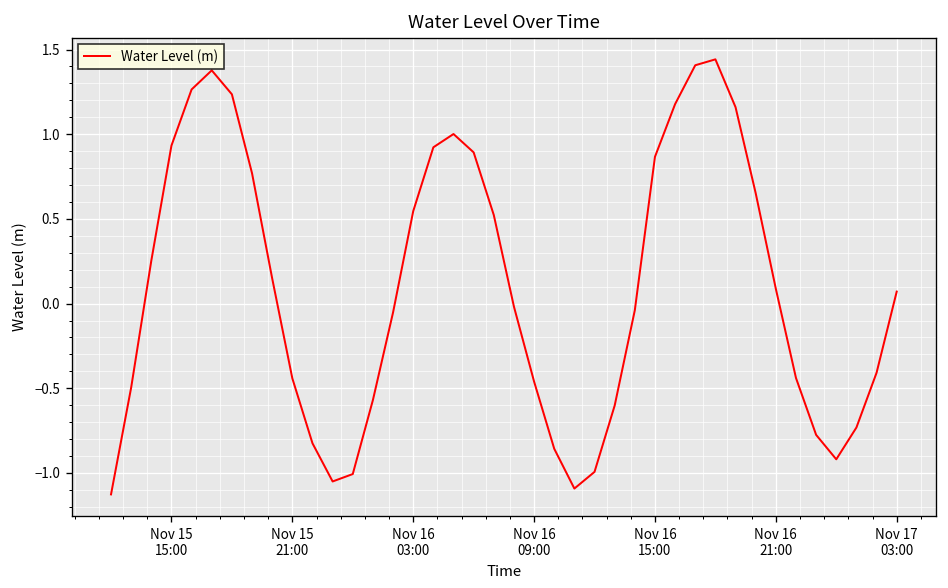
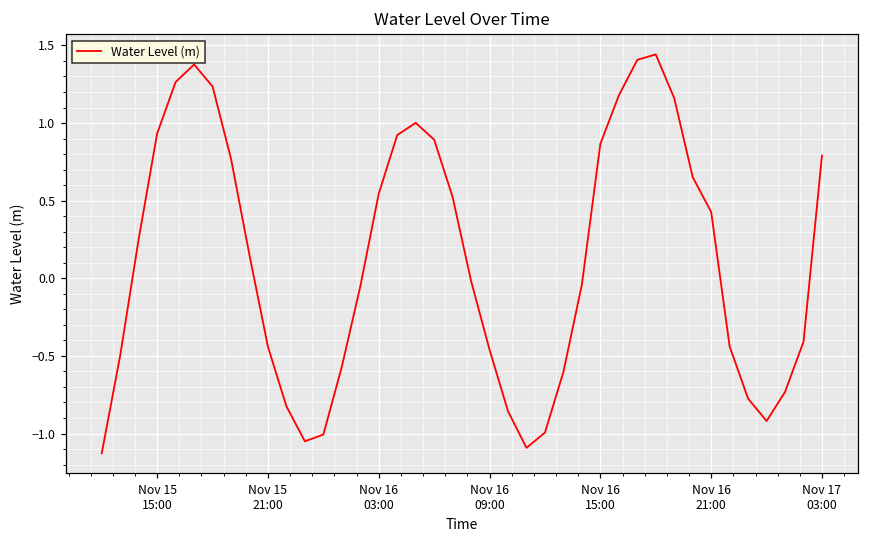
Nov 16 21:00: 0.09 -> 0.43
Nov 17 03:00: 0.07 -> 0.79
